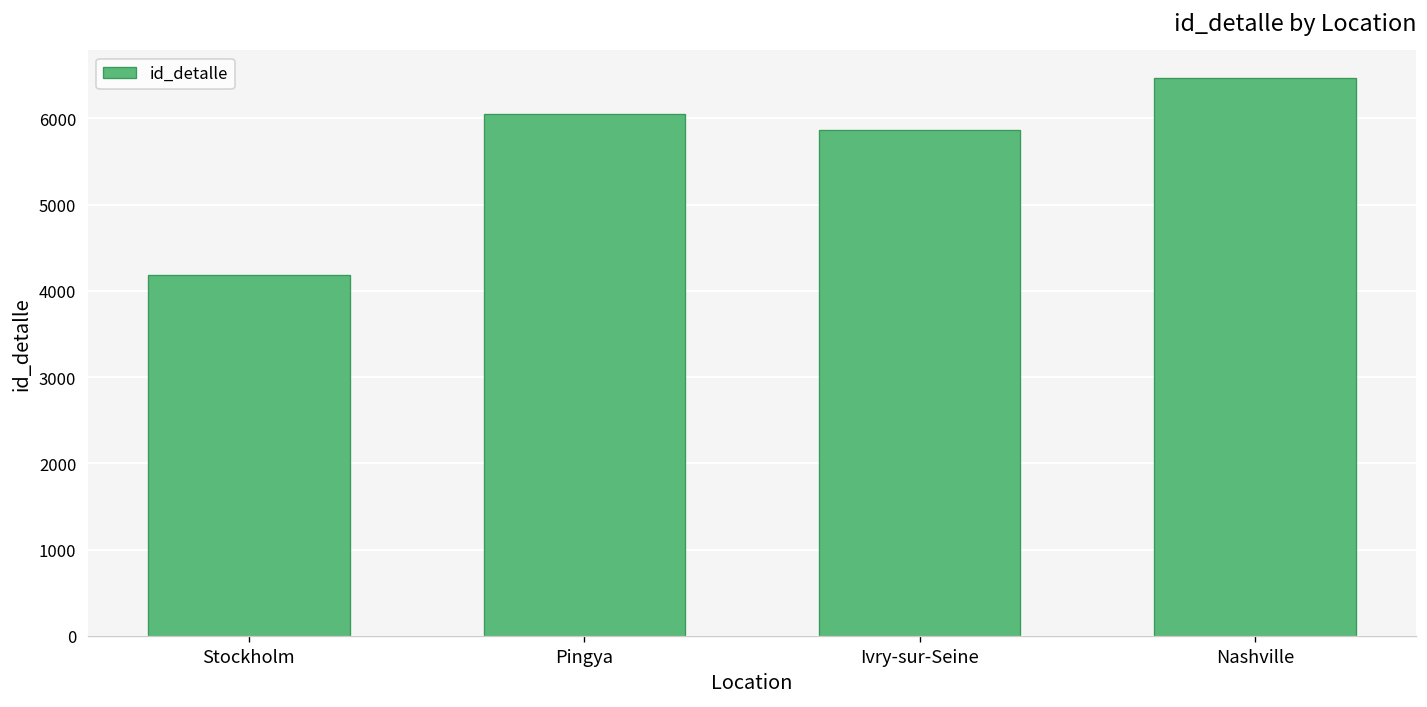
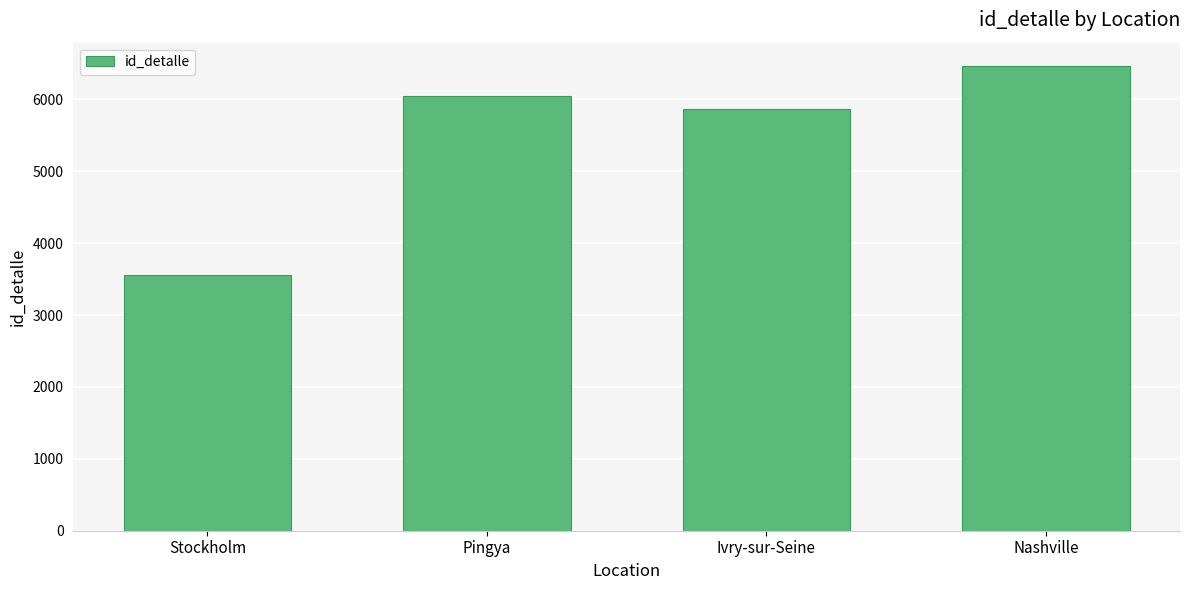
Stockholm: 4200 -> 3600
